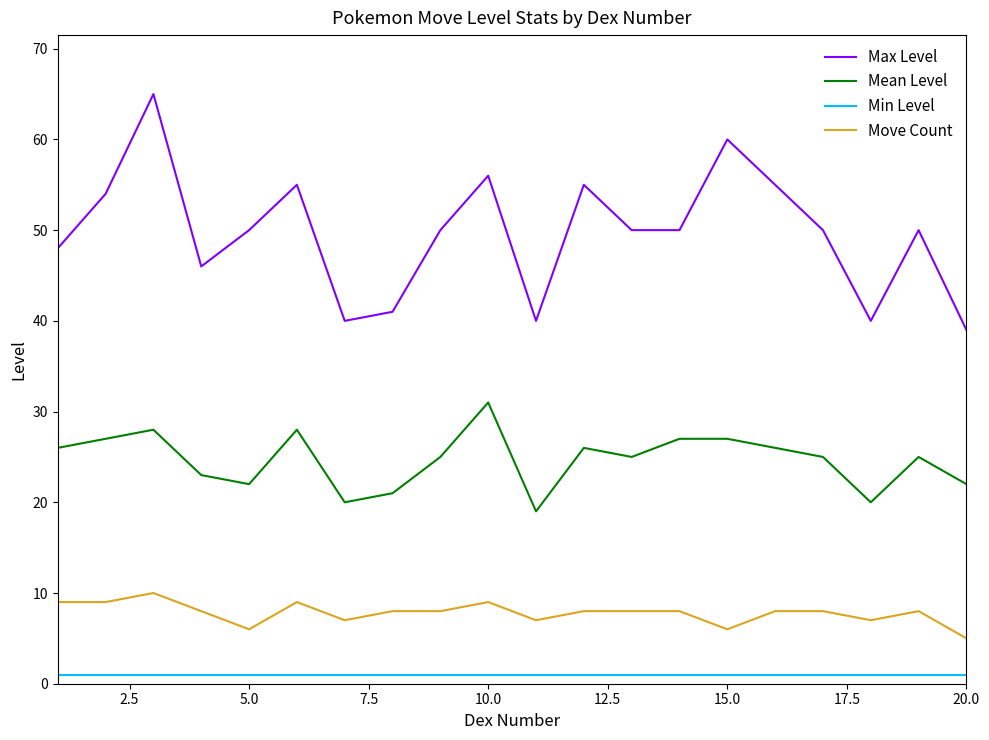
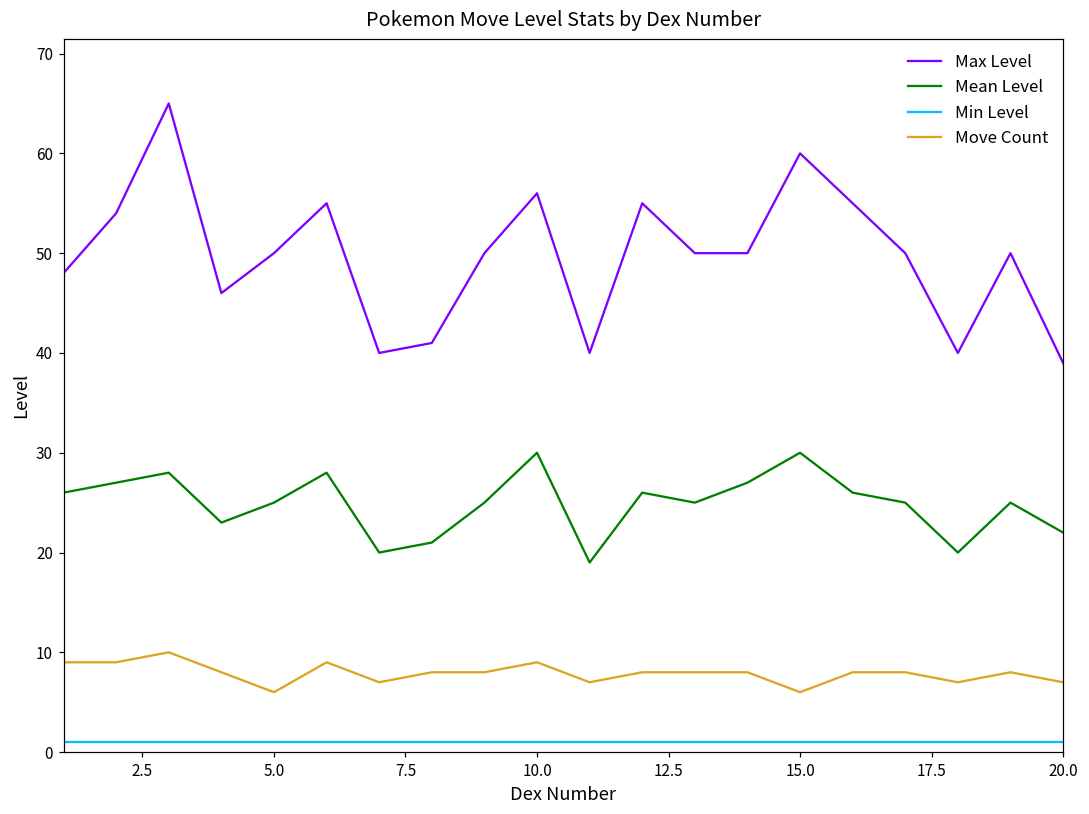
Mean Level, 5.0: 22 -> 25
Mean Level, 10.0: 31 -> 30
Mean Level, 15.0: 27 -> 30
Move Count, 20.0: 5 -> 7
